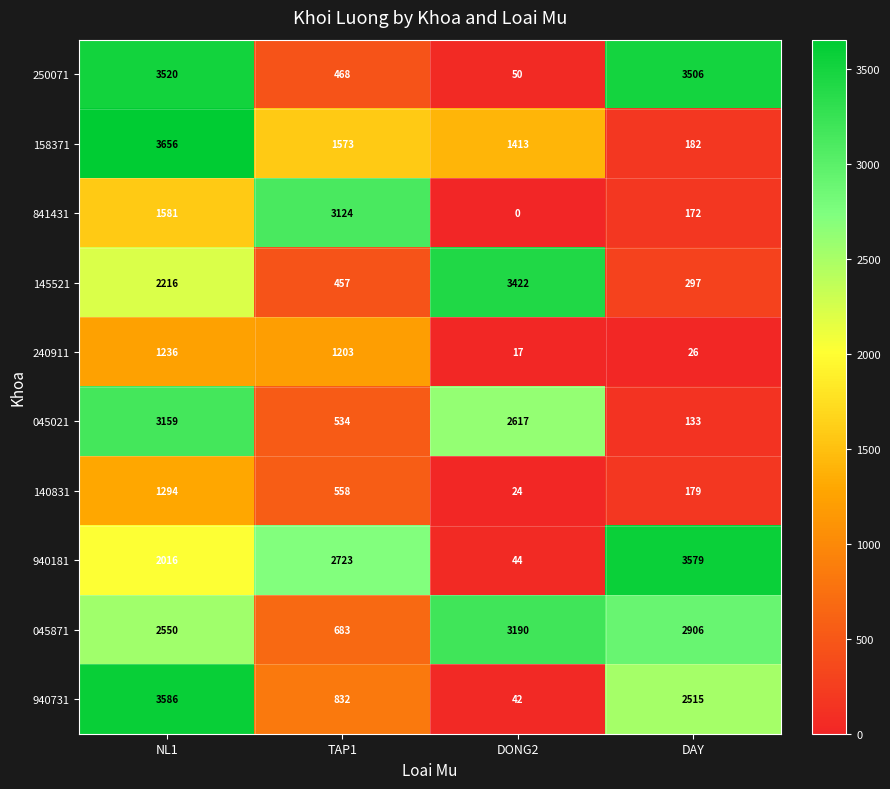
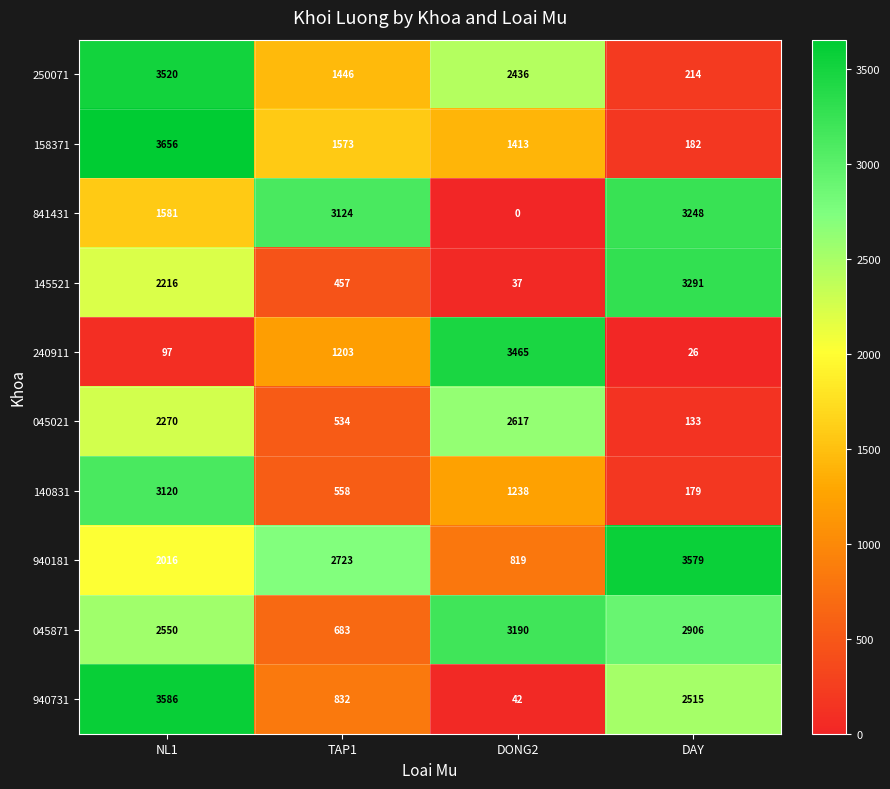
250071, TAP1: 468 -> 1446
250071, DONG2: 50 -> 2436
250071, DAY: 3506 -> 214
841431, DAY: 172 -> 3248
145521, DONG2: 3422 -> 37
145521, DAY: 297 -> 3291
240911, NL1: 1236 -> 97
240911, DONG2: 17 -> 3465
045021, NL1: 3159 -> 2270
140831, NL1: 1294 -> 3120
140831, DONG2: 24 -> 1238
940181, DONG2: 44 -> 819
